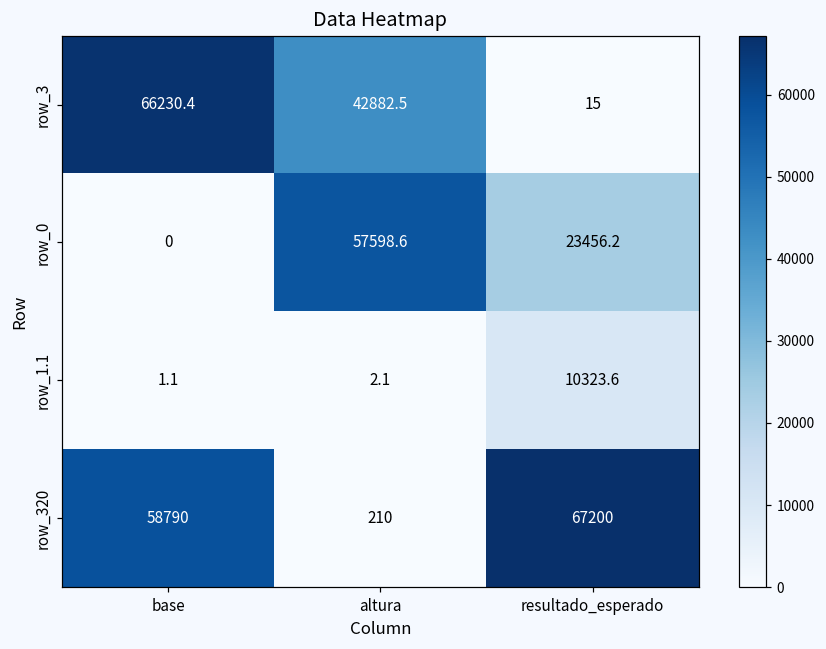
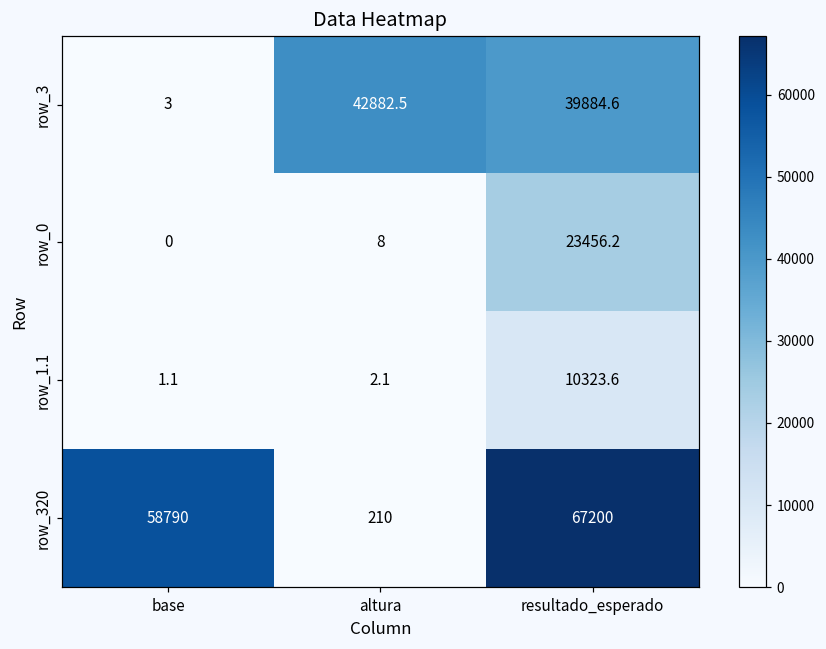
row_3, base: 66230.4 -> 3
row_3, resultado_esperado: 15 -> 39884.6
row_0, altura: 57598.6 -> 8
